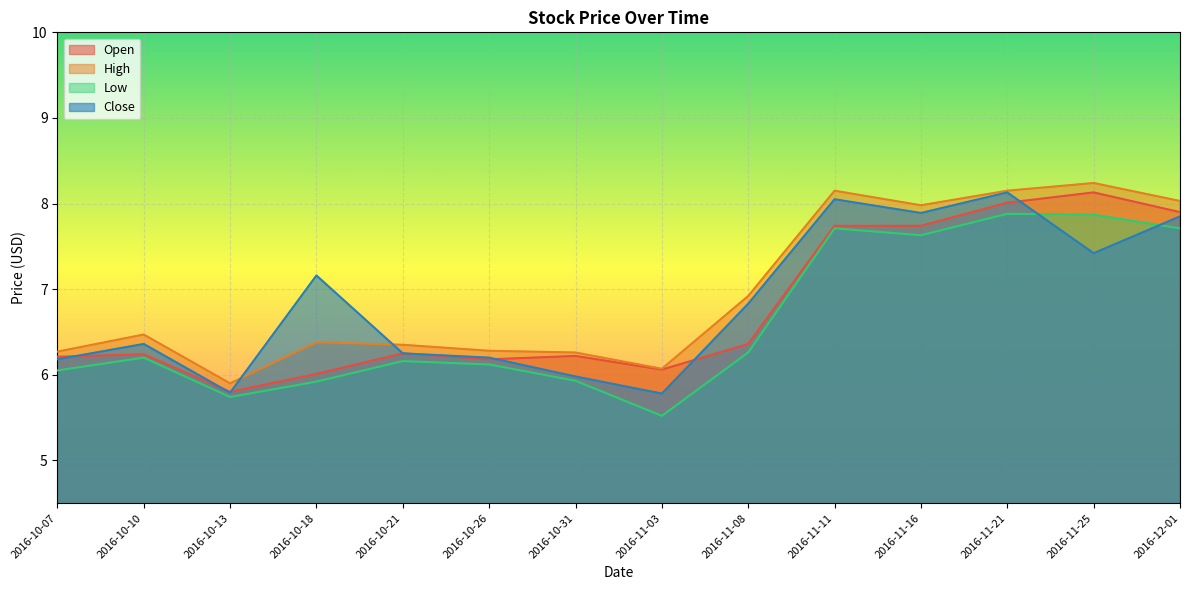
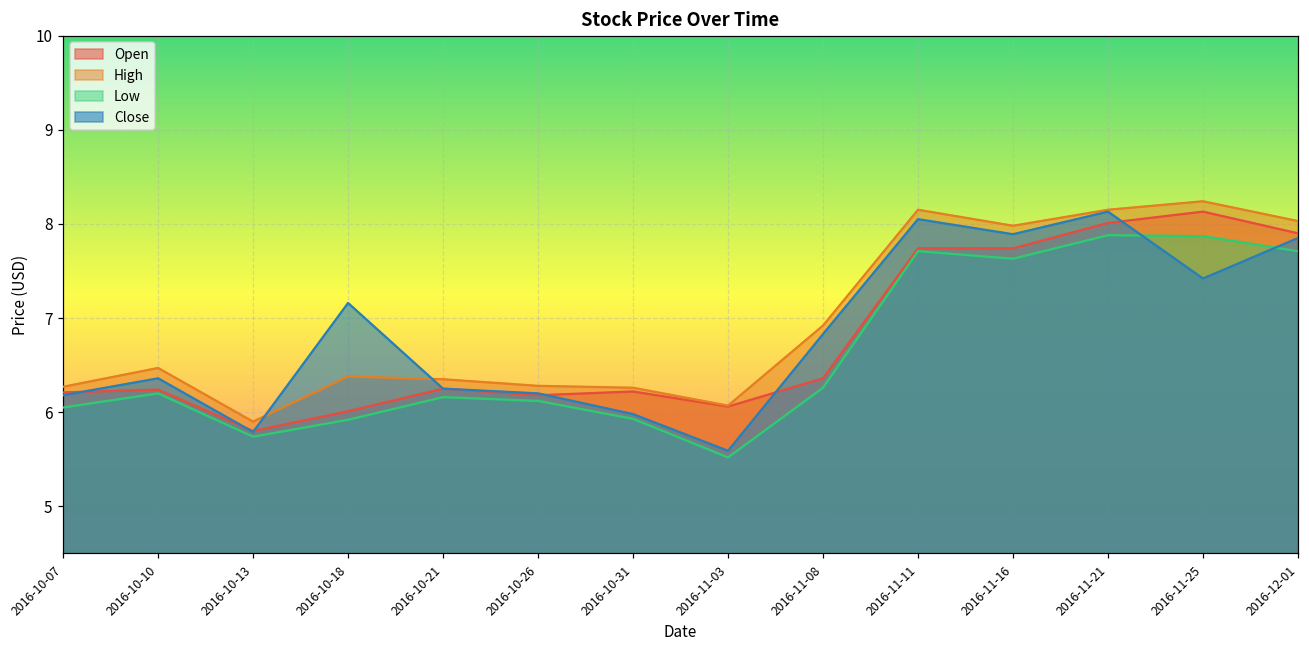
Close, 2016-11-03: 5.8 -> 5.6
